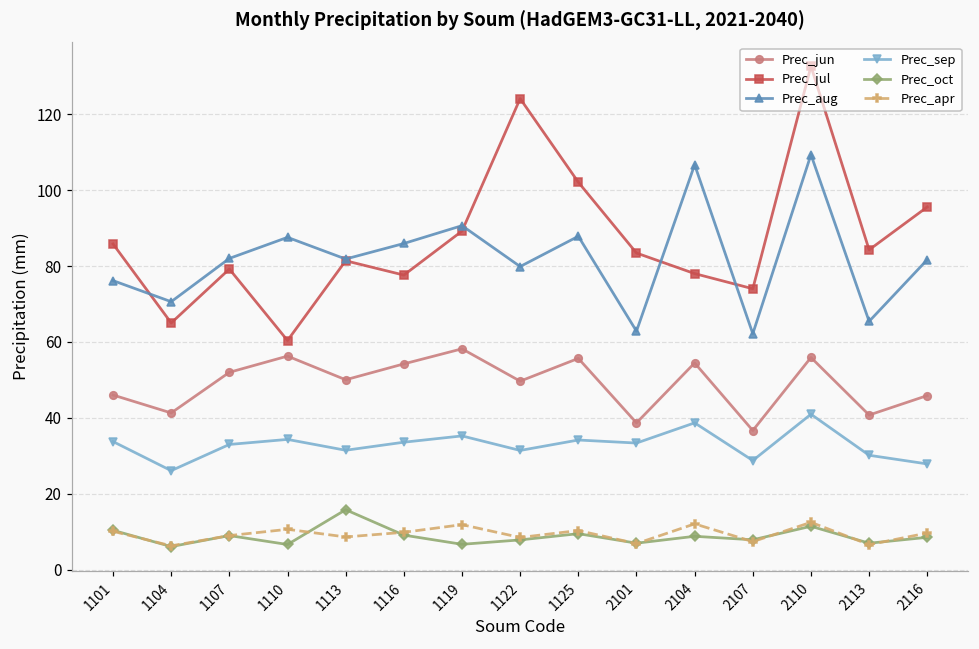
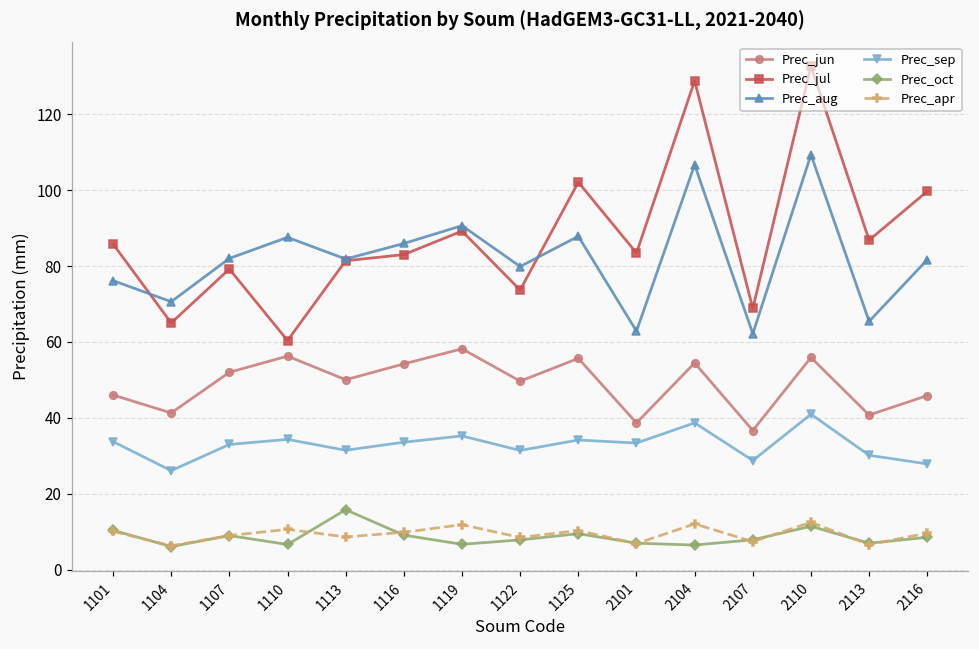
Prec_jul, 1116: 78 -> 83
Prec_jul, 1122: 124 -> 74
Prec_jul, 2104: 78 -> 129
Prec_oct, 2104: 9 -> 7
Prec_jul, 2107: 74 -> 69
Prec_jul, 2113: 84 -> 87
Prec_jul, 2116: 96 -> 100
